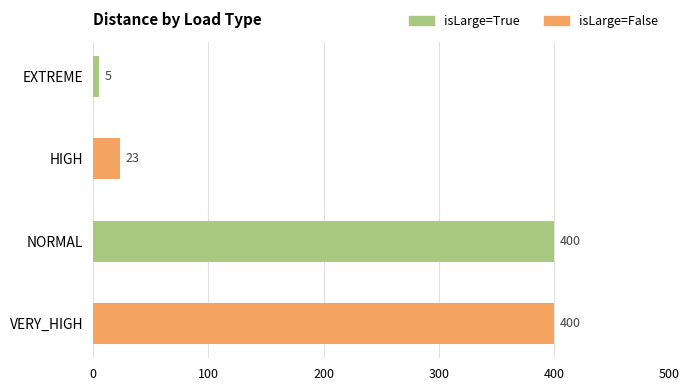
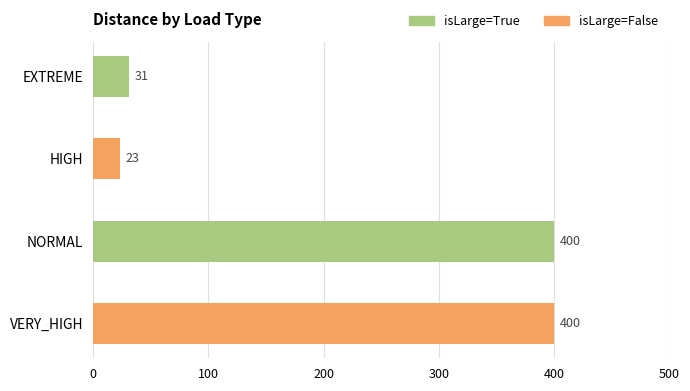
EXTREME: 5 -> 31
